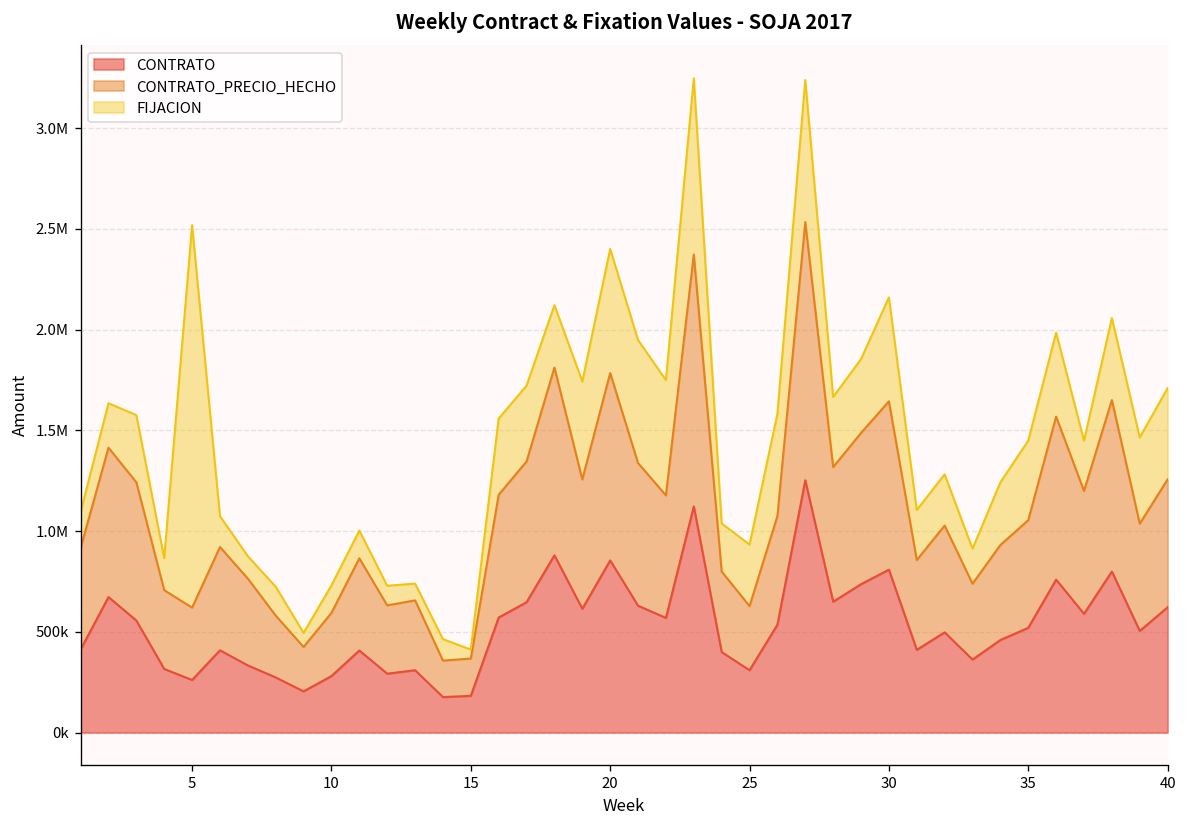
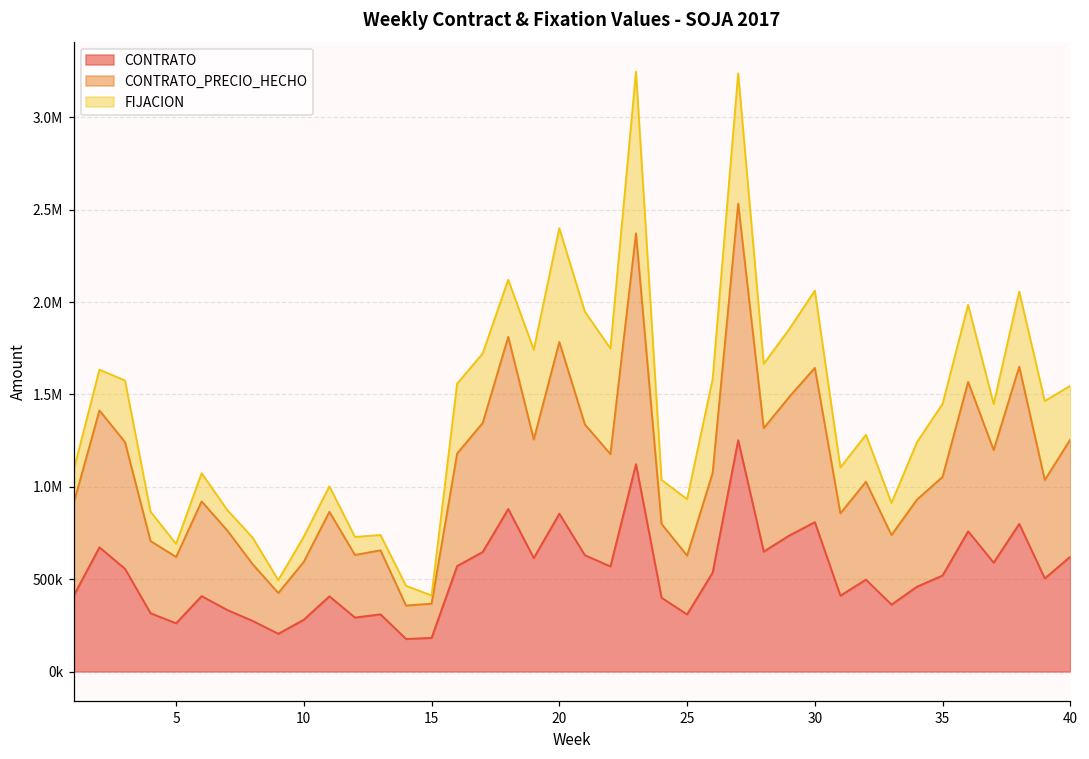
FIJACION, 5: 1900000 -> 70000
FIJACION, 30: 520000 -> 420000
FIJACION, 40: 450000 -> 290000
